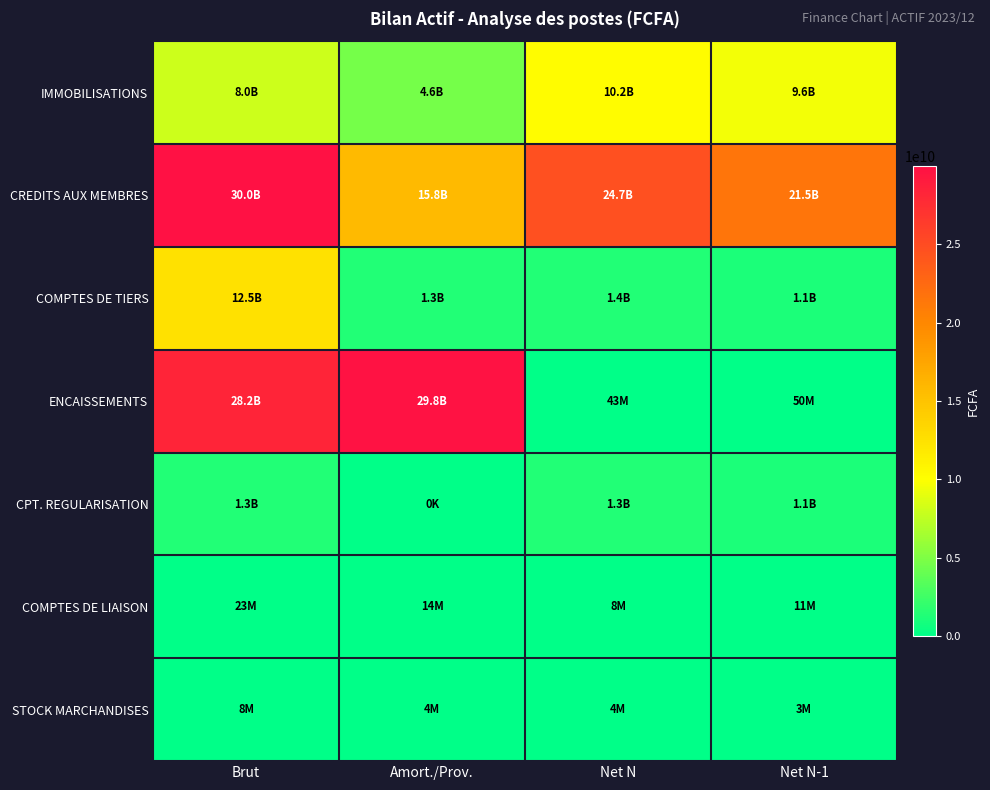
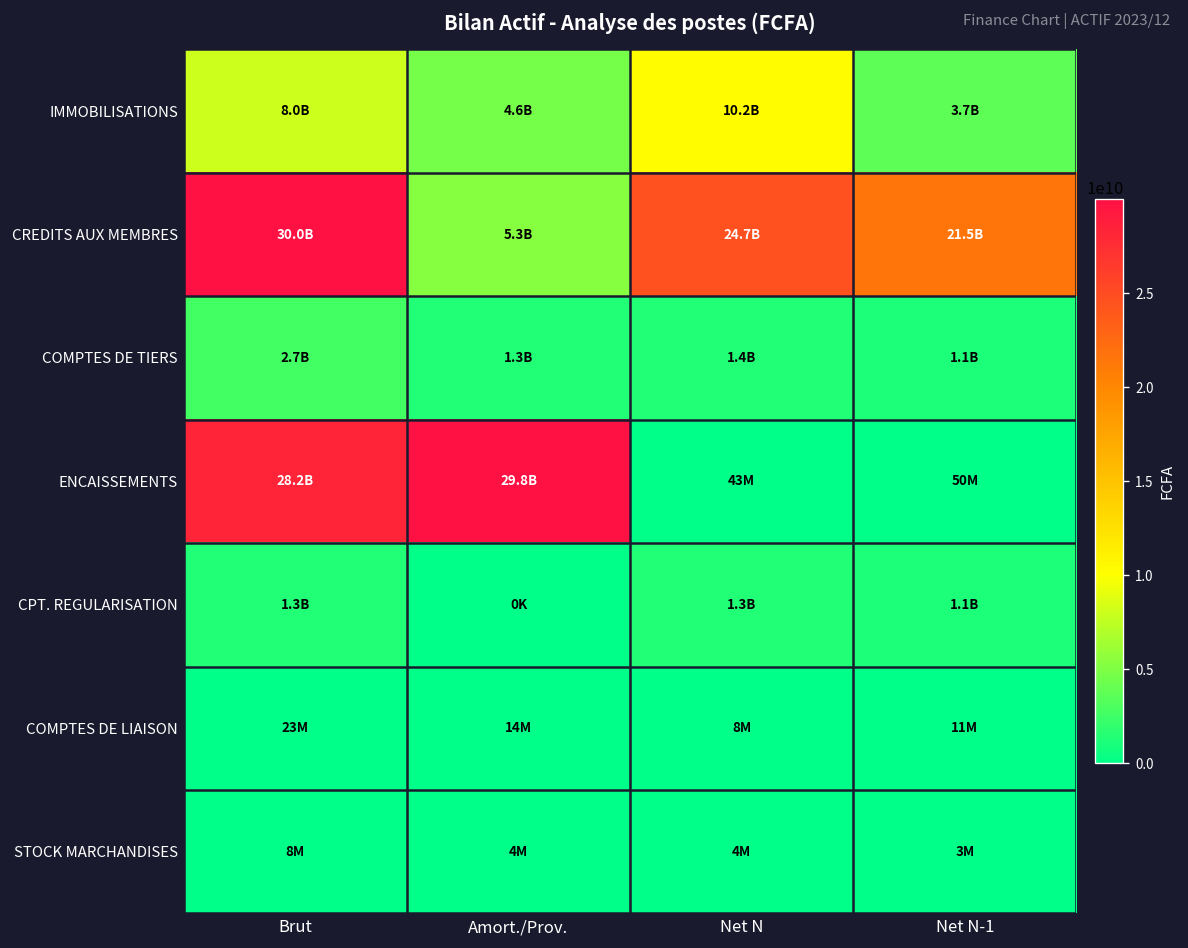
IMMOBILISATIONS, Net N-1: 9.6B -> 3.7B
CREDITS AUX MEMBRES, Amort./Prov.: 15.8B -> 5.3B
COMPTES DE TIERS, Brut: 12.5B -> 2.7B
